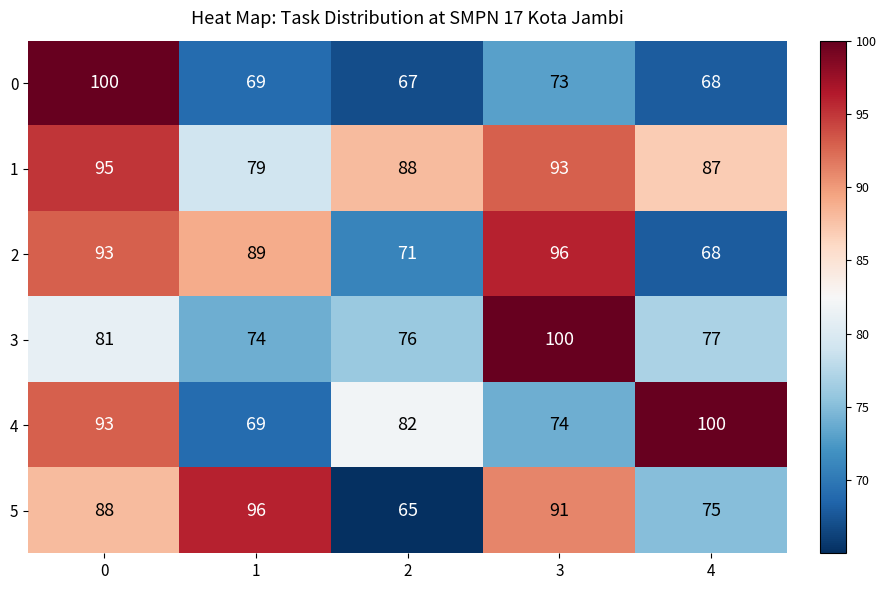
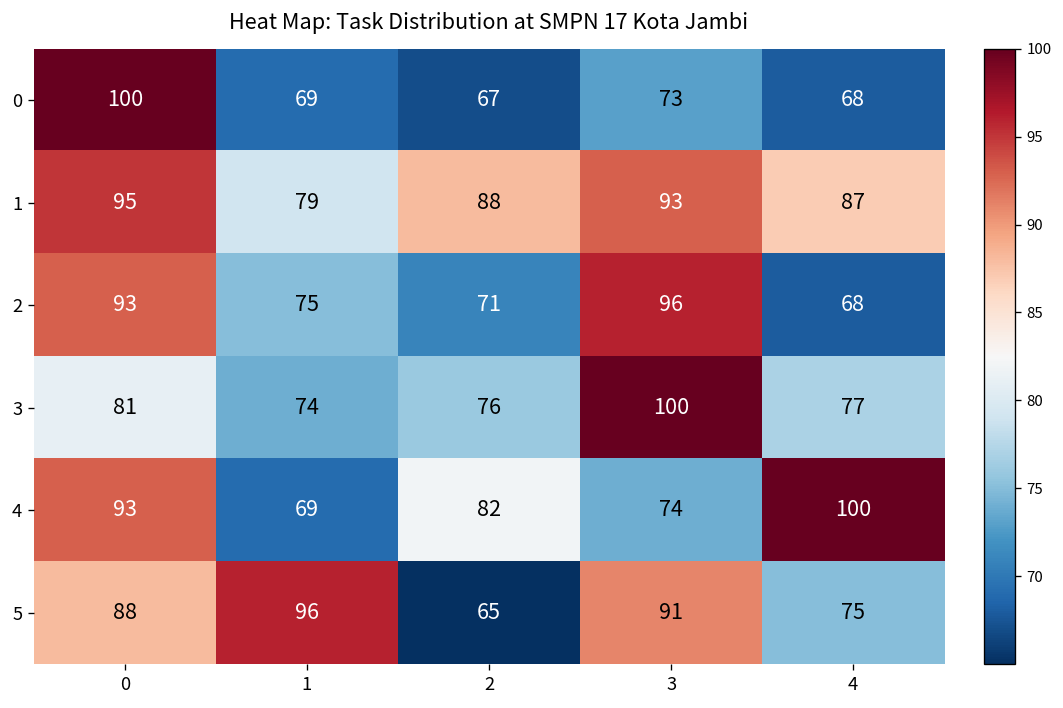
2, 1: 89 -> 75
